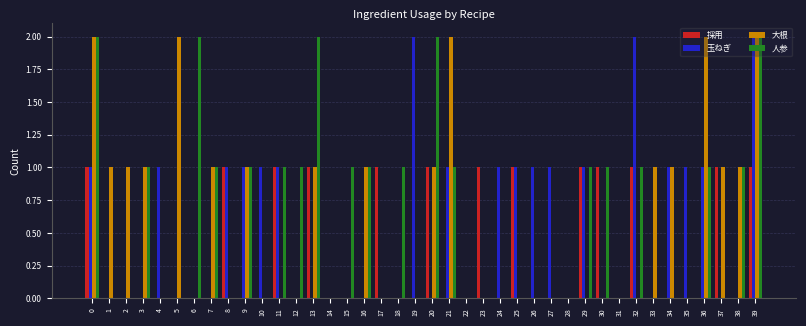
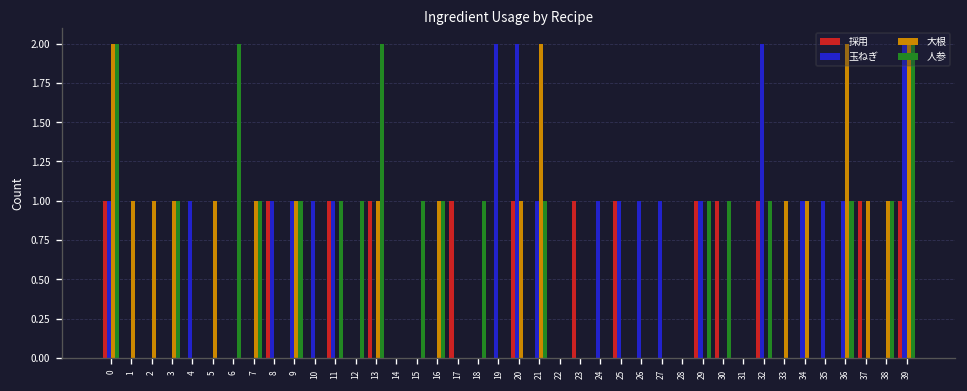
大根, 5: 2 -> 1
玉ねぎ, 20: 0 -> 2
人参, 20: 2 -> 0
